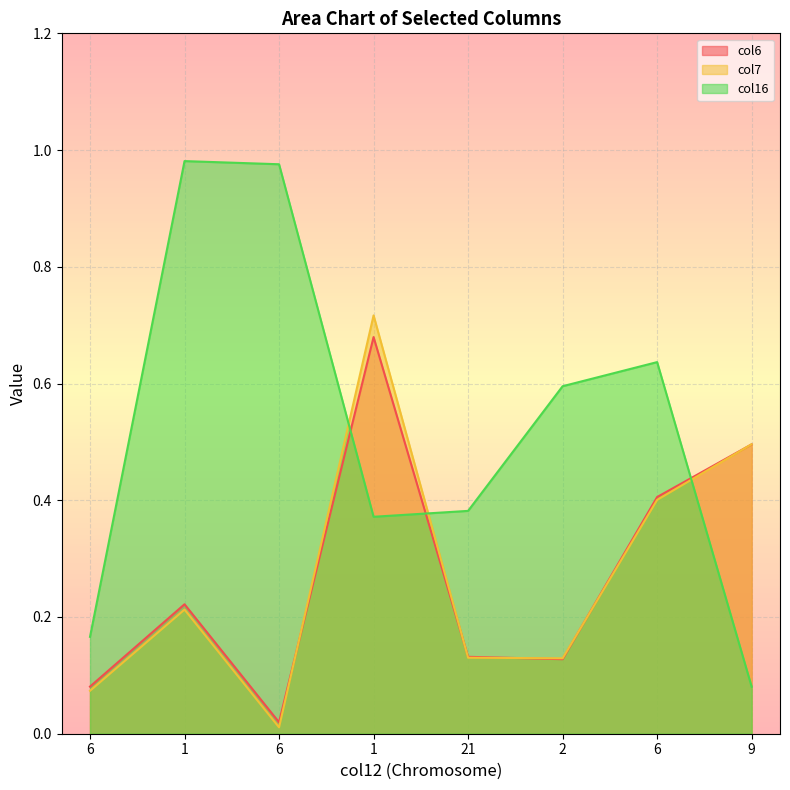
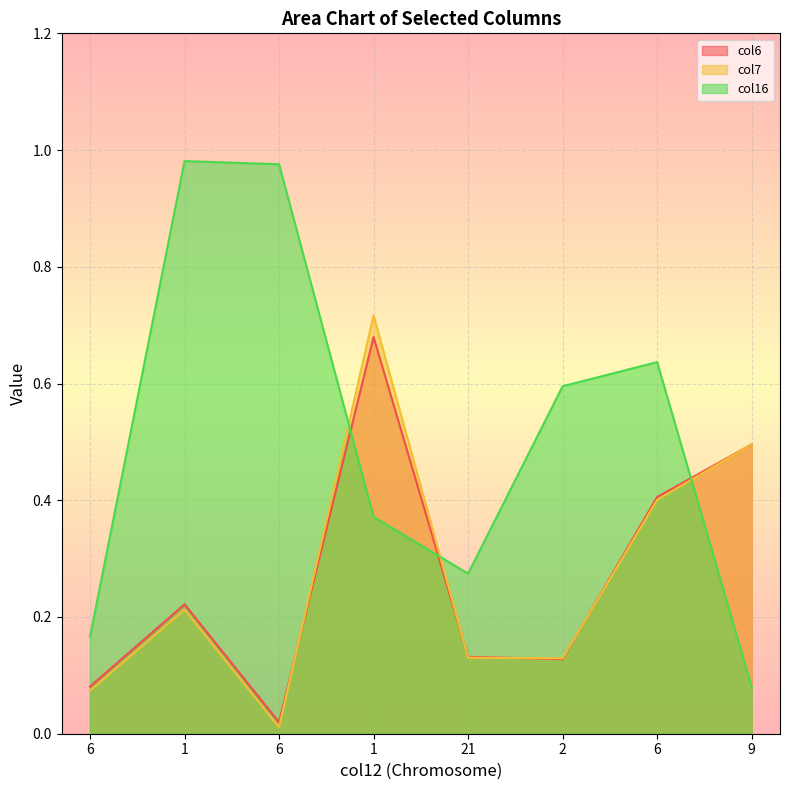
col16, 21: 0.38 -> 0.27
